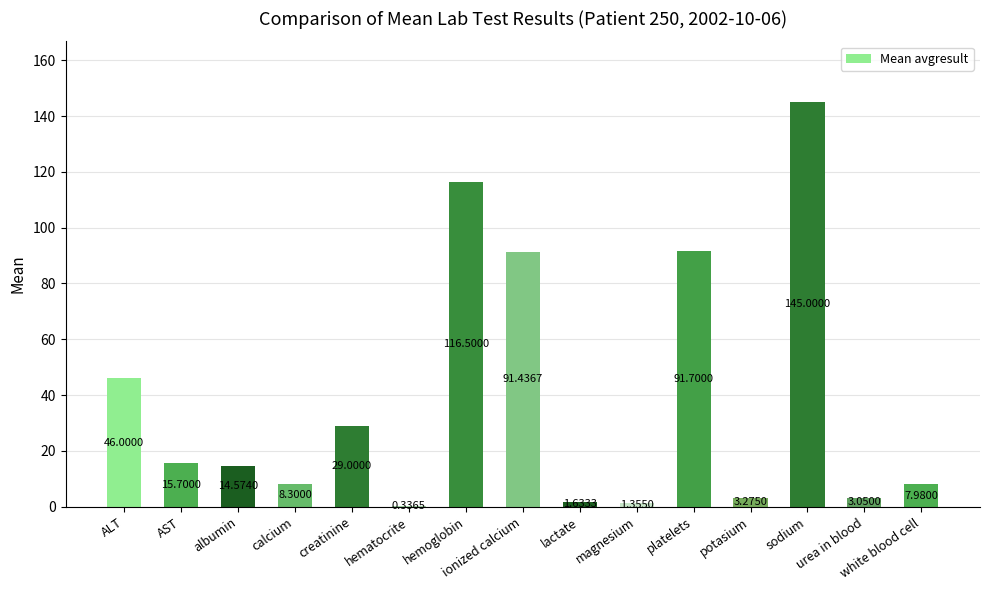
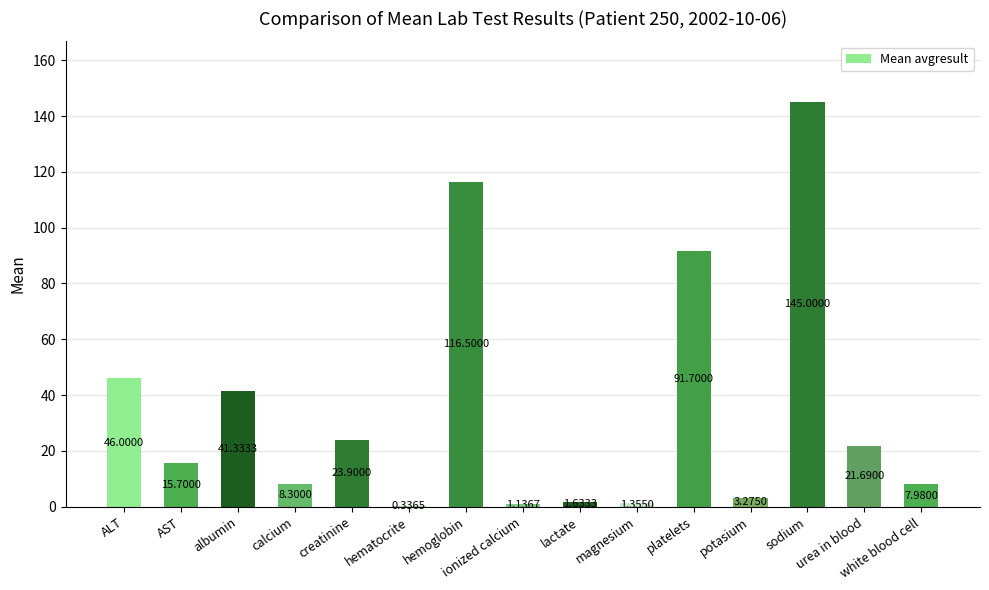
albumin: 14.5740 -> 41.3333
creatinine: 29.0000 -> 23.9000
ionized calcium: 91.4367 -> 1.1367
urea in blood: 3.0500 -> 21.6900
